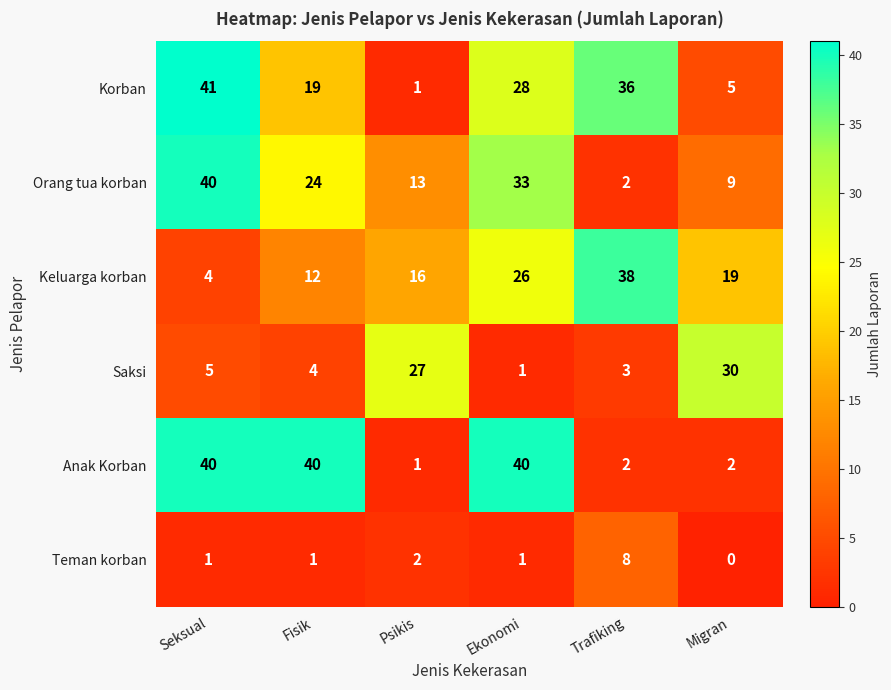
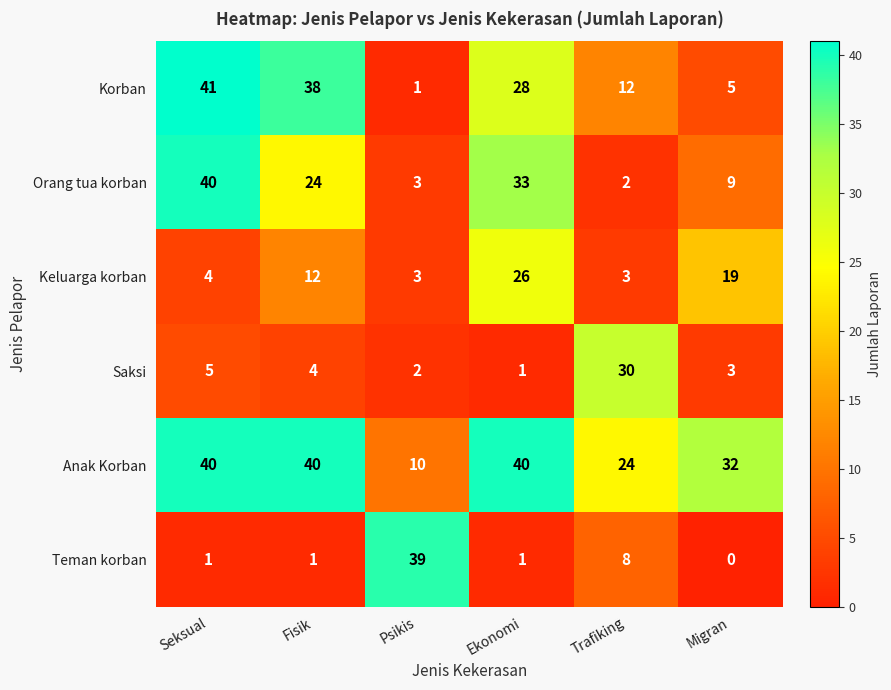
Korban, Fisik: 19 -> 38
Korban, Trafiking: 36 -> 12
Orang tua korban, Psikis: 13 -> 3
Keluarga korban, Psikis: 16 -> 3
Keluarga korban, Trafiking: 38 -> 3
Saksi, Psikis: 27 -> 2
Saksi, Trafiking: 3 -> 30
Saksi, Migran: 30 -> 3
Anak Korban, Psikis: 1 -> 10
Anak Korban, Trafiking: 2 -> 24
Anak Korban, Migran: 2 -> 32
Teman korban, Psikis: 2 -> 39
